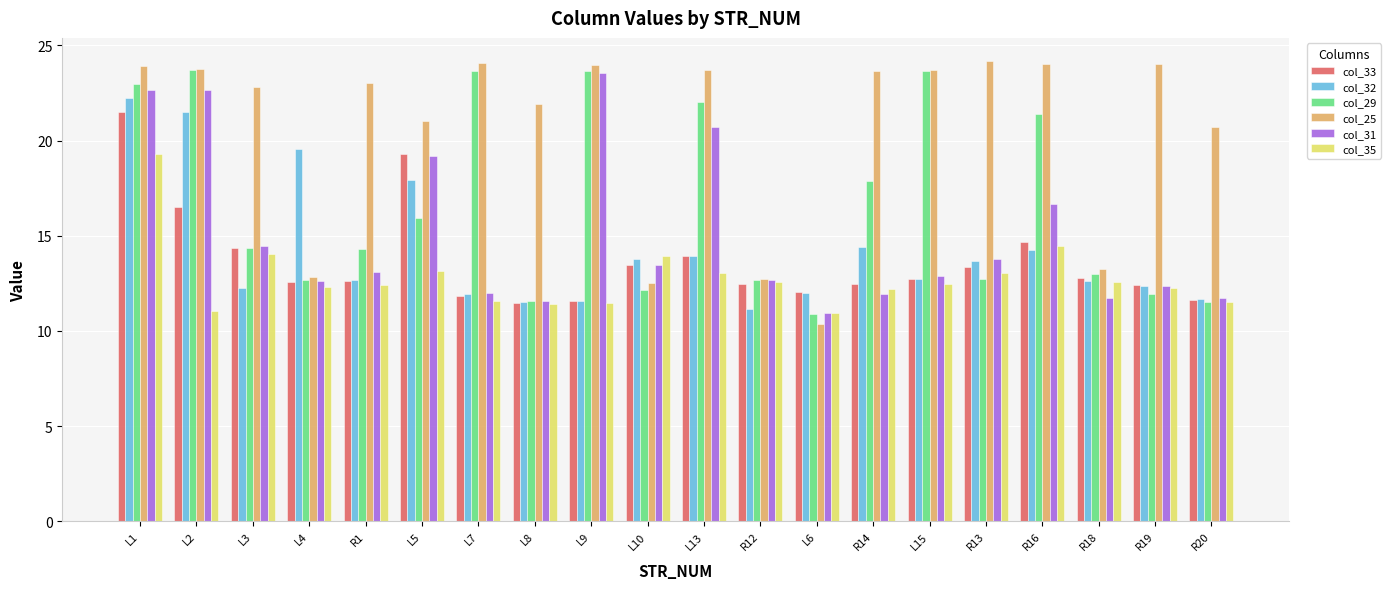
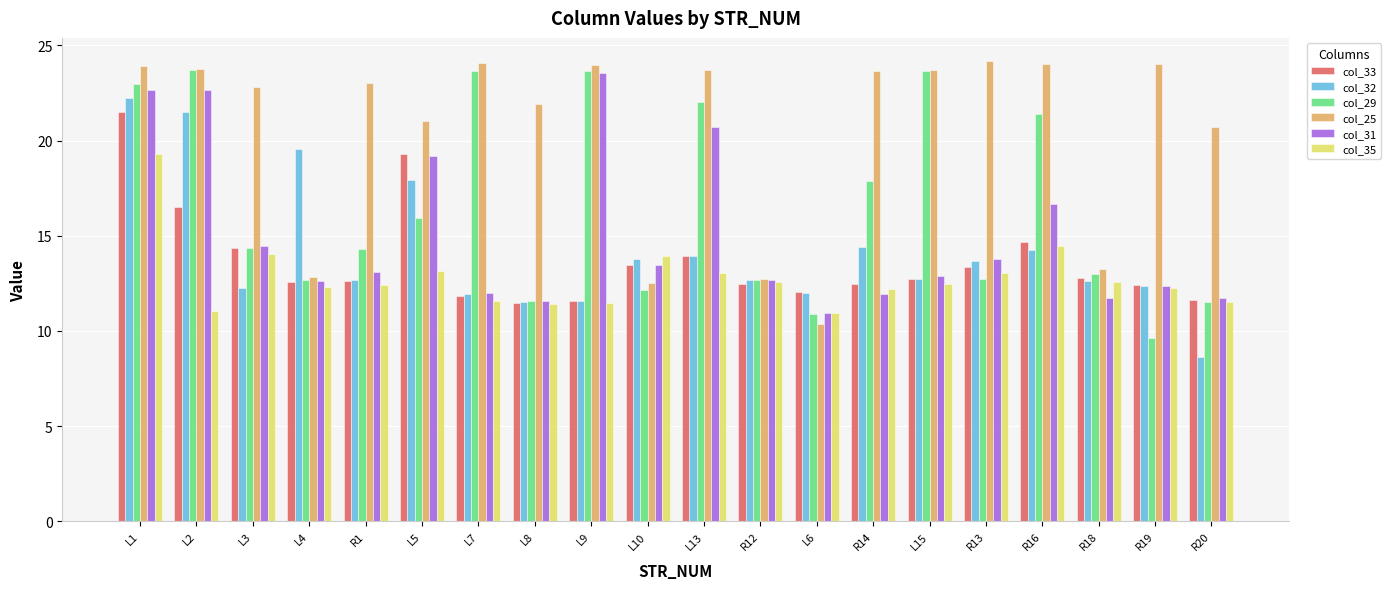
col_32, R12: 11.2 -> 12.7
col_29, R19: 11.9 -> 9.6
col_32, R20: 11.7 -> 8.6
